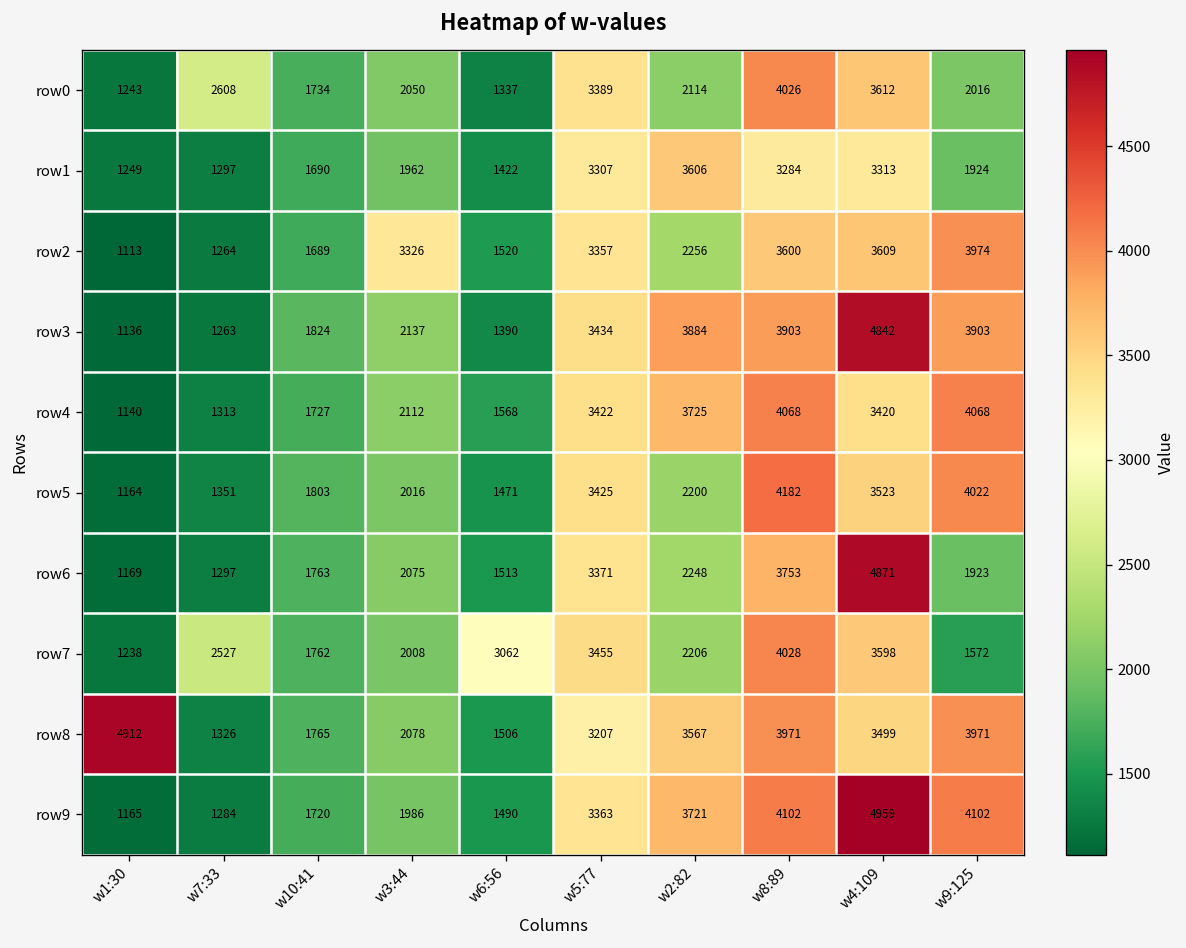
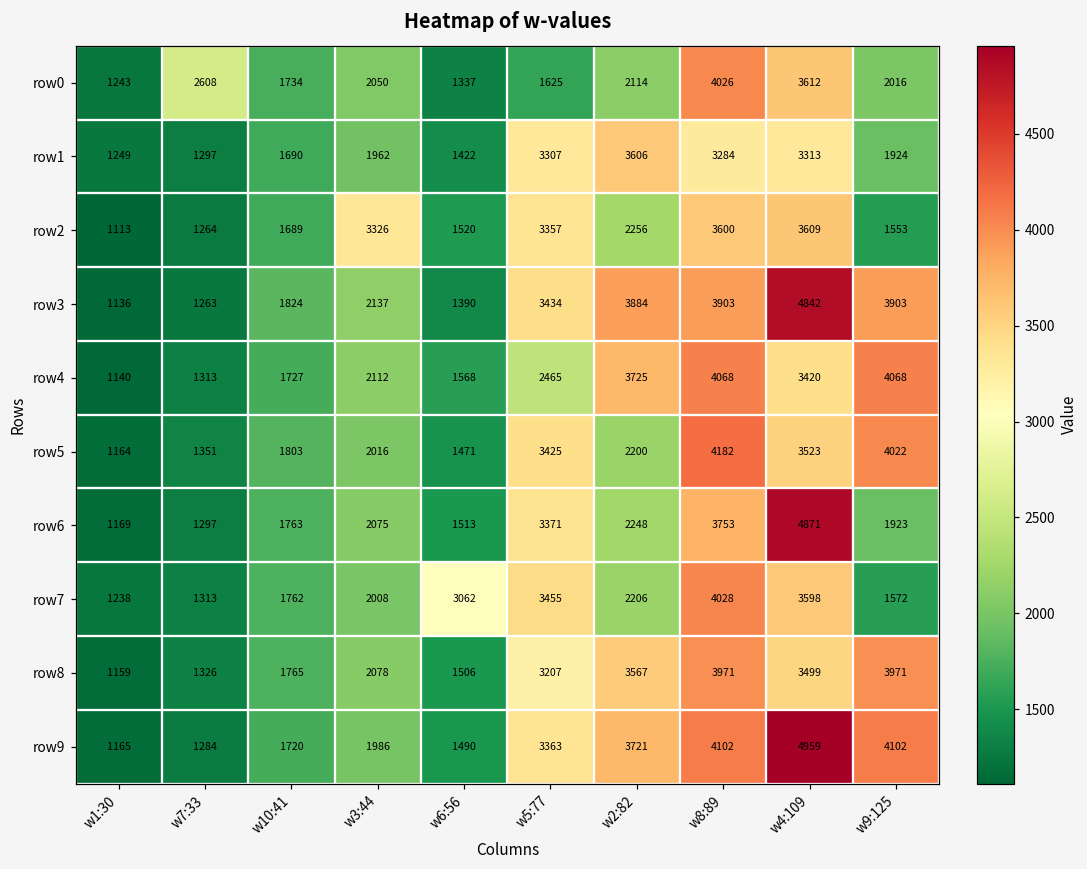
row0, w5:77: 3389 -> 1625
row2, w9:125: 3974 -> 1553
row4, w5:77: 3422 -> 2465
row7, w7:33: 2527 -> 1313
row8, w1:30: 4912 -> 1159
